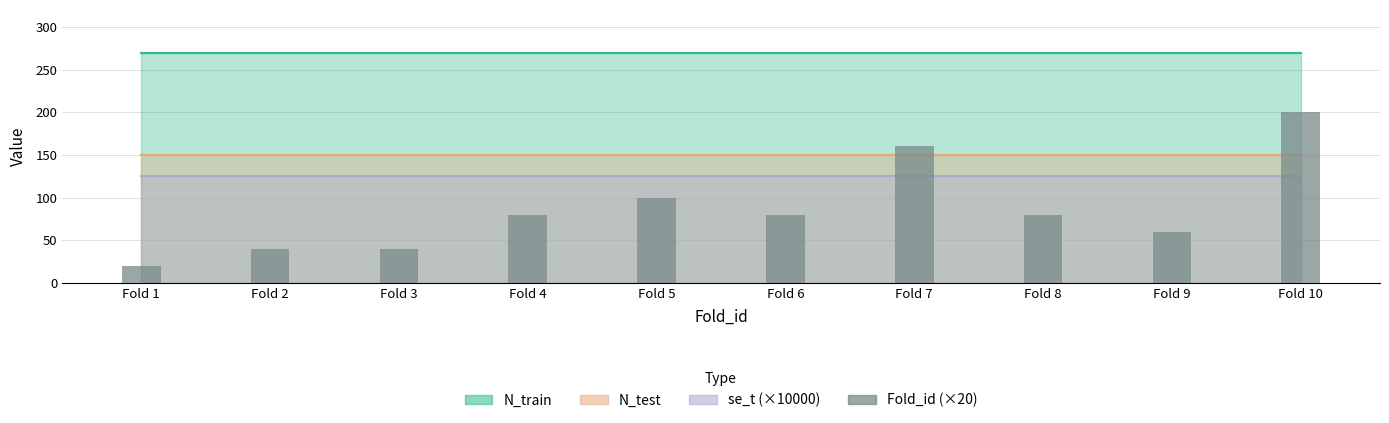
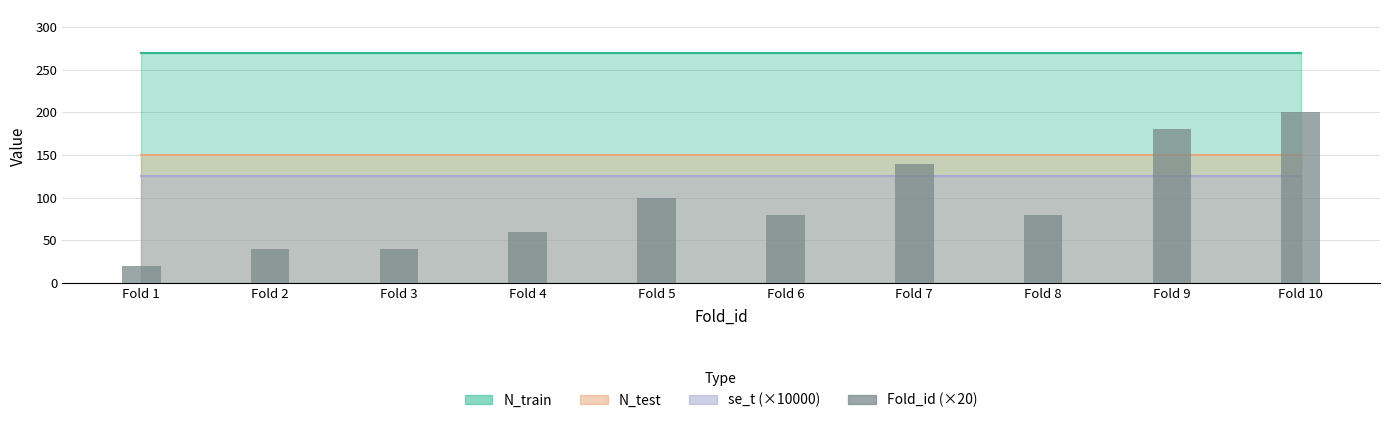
Fold_id (×20), Fold 4: 80 -> 60
Fold_id (×20), Fold 7: 160 -> 140
Fold_id (×20), Fold 9: 60 -> 180
